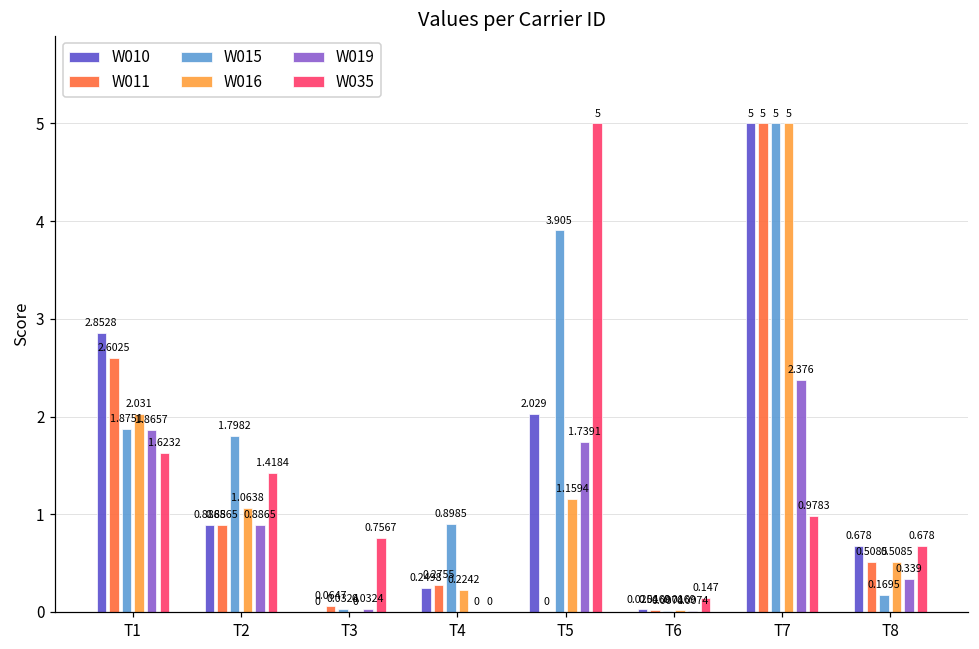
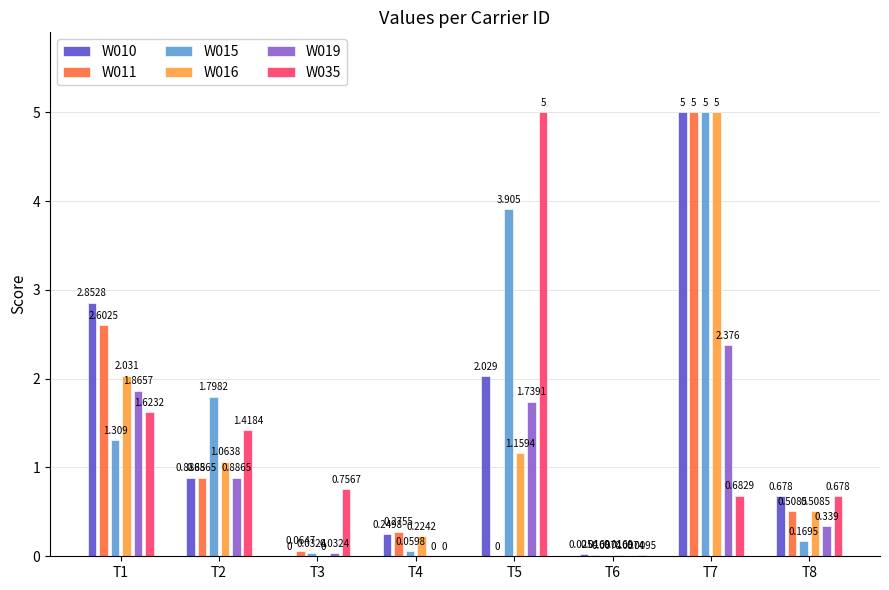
W015, T1: 1.8751 -> 1.309
W015, T4: 0.8985 -> 0.0598
W035, T6: 0.147 -> 0.0095
W035, T7: 0.9783 -> 0.6829
